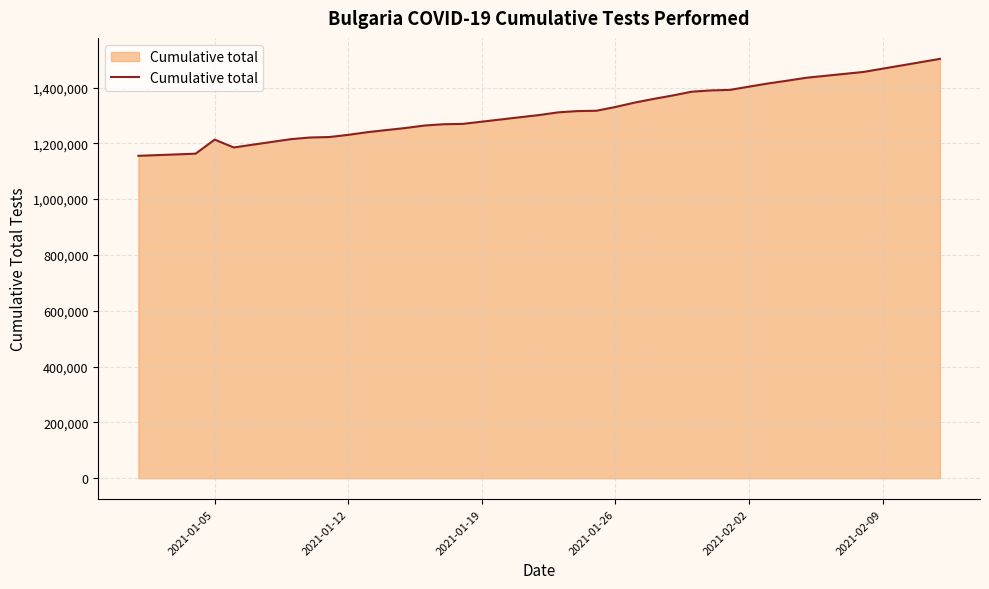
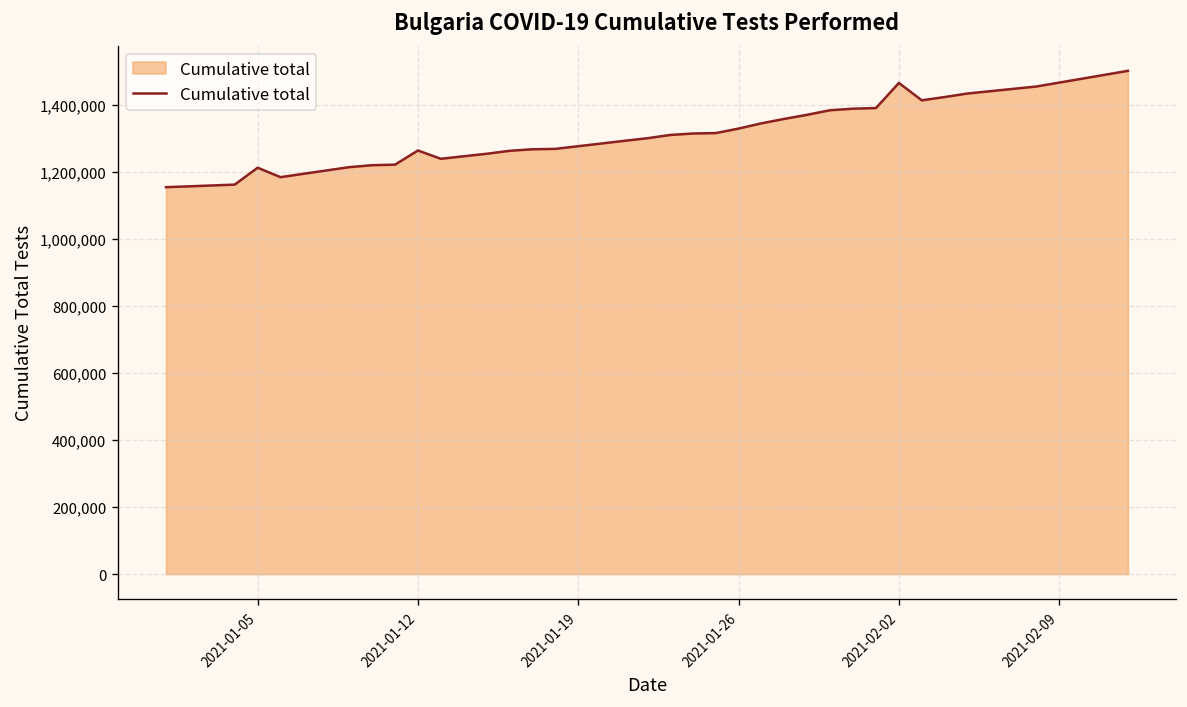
2021-01-12: 1,230,000 -> 1,260,000
2021-02-02: 1,400,000 -> 1,470,000
